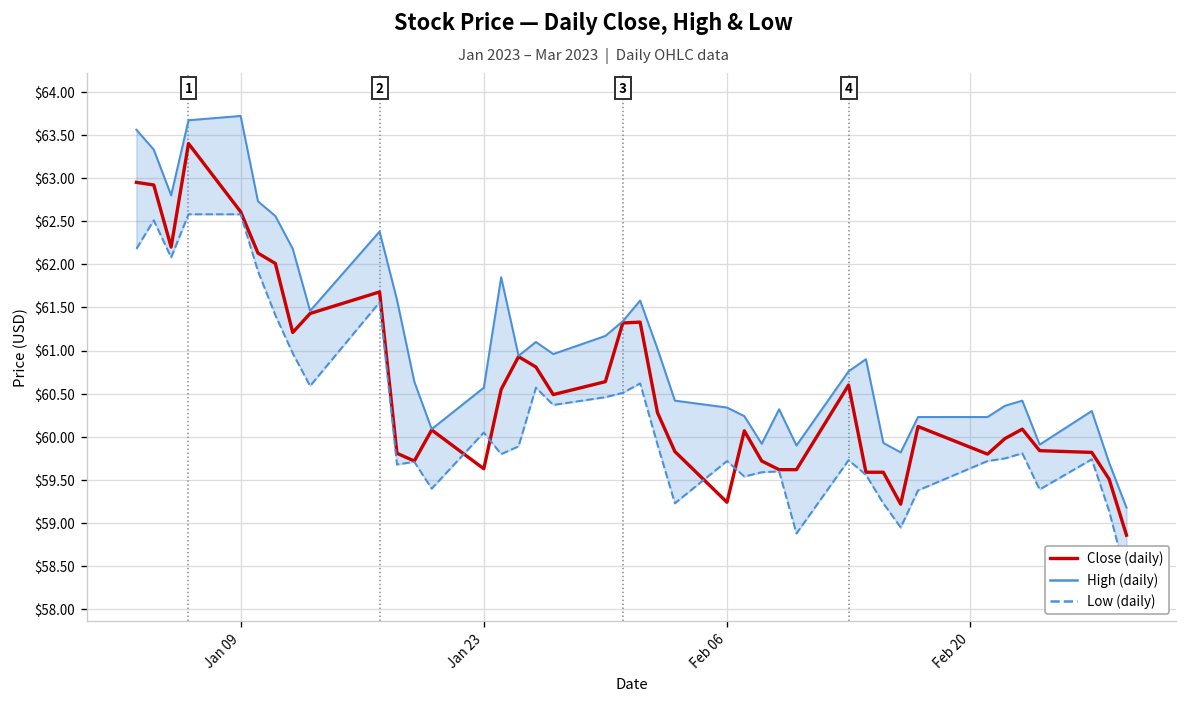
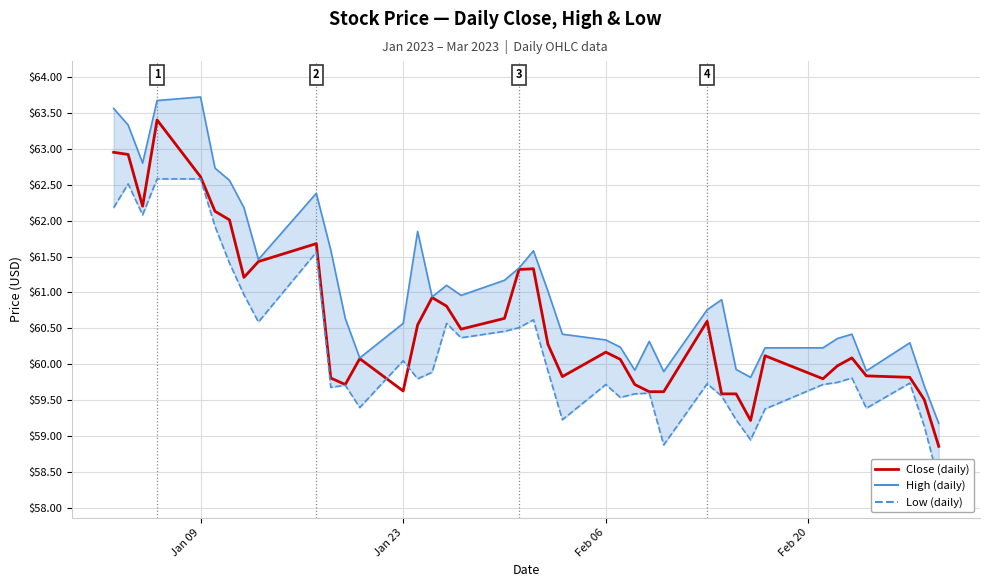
Close (daily), Feb 06: $59.2 -> $60.2
